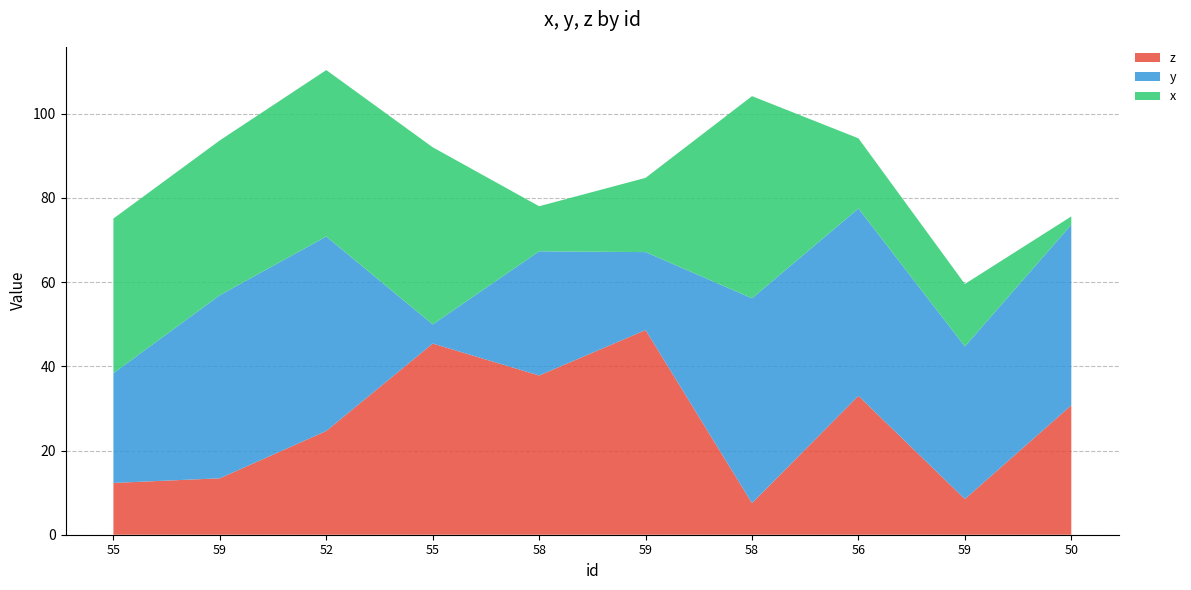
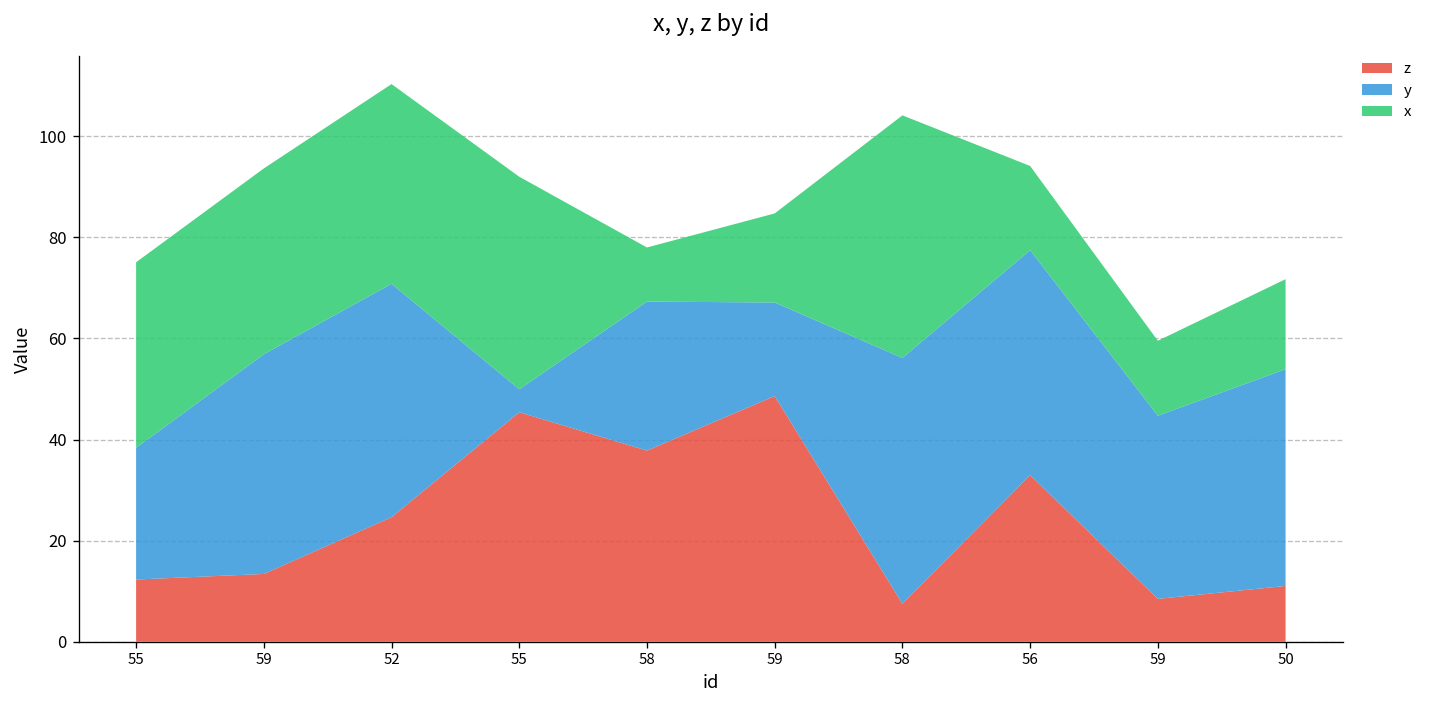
z, 50: 31 -> 11
x, 50: 2 -> 18
